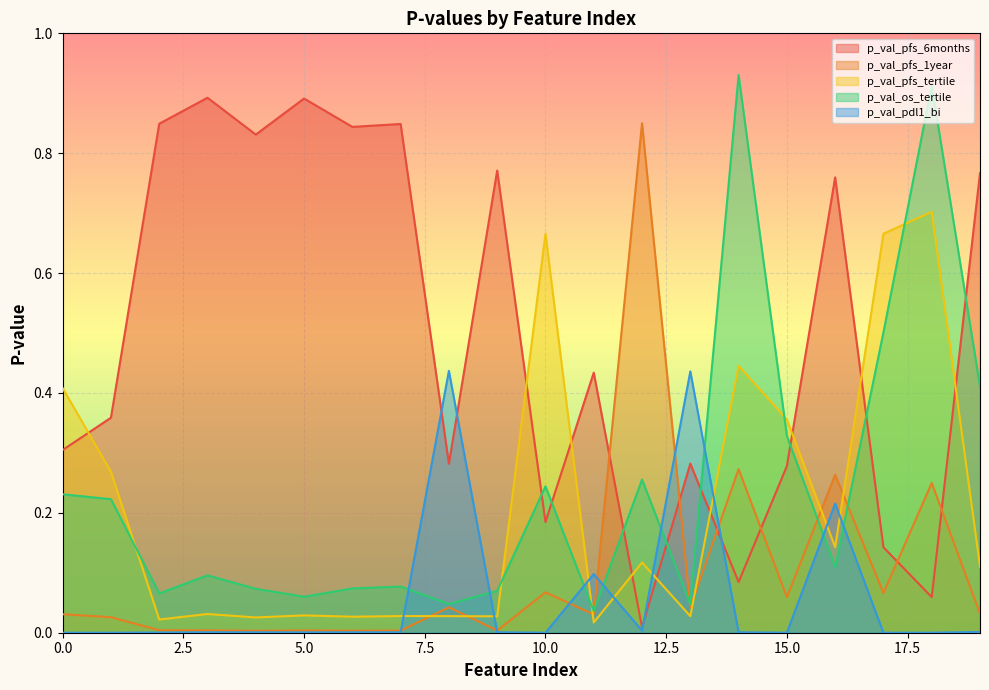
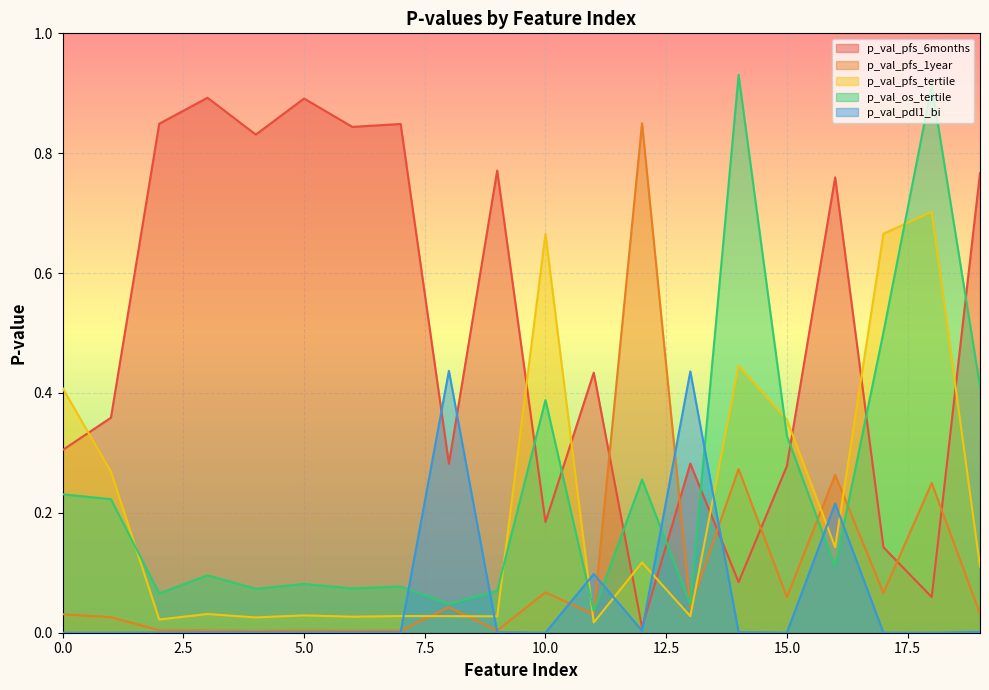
p_val_os_tertile, 5.0: 0.06 -> 0.08
p_val_os_tertile, 10.0: 0.24 -> 0.39
